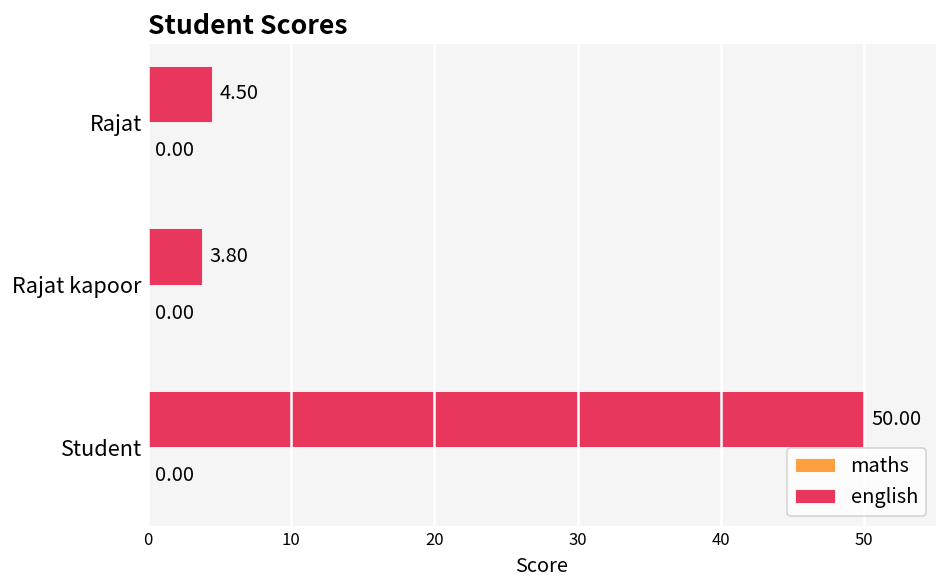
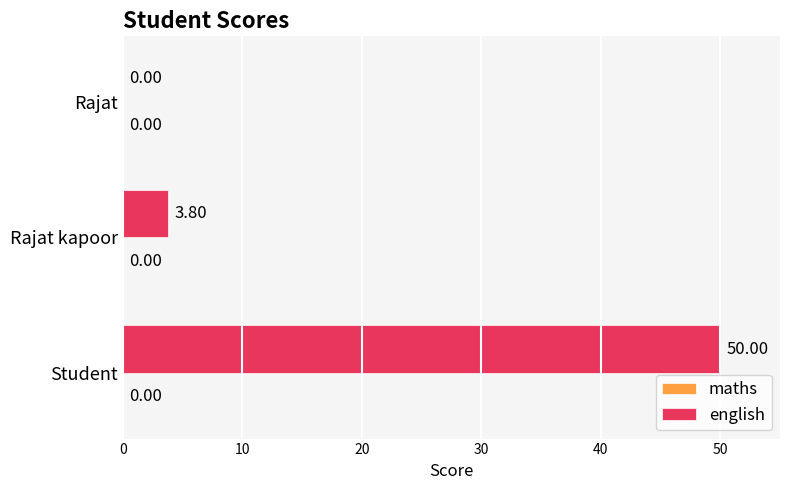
english, Rajat: 4.50 -> 0.00
